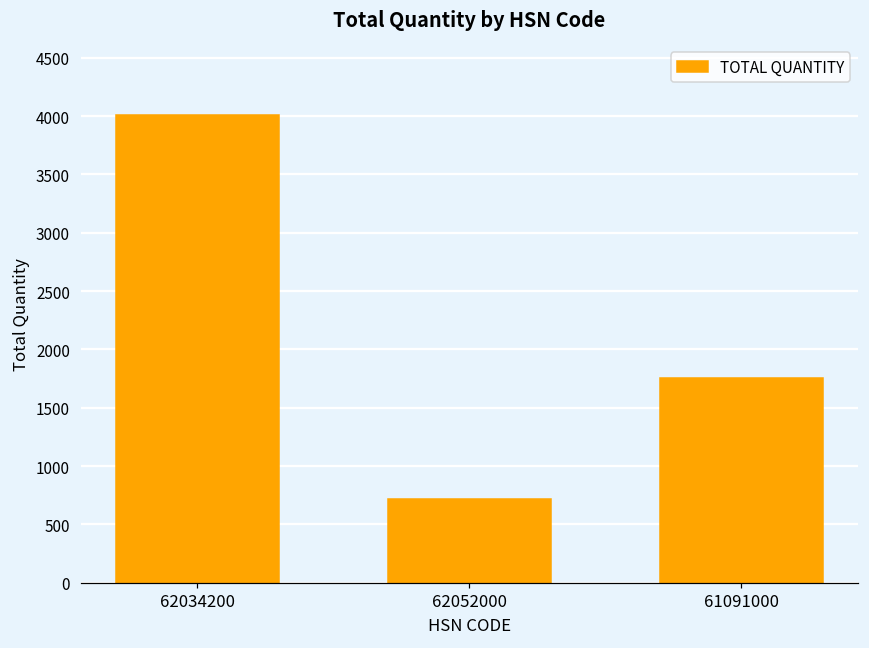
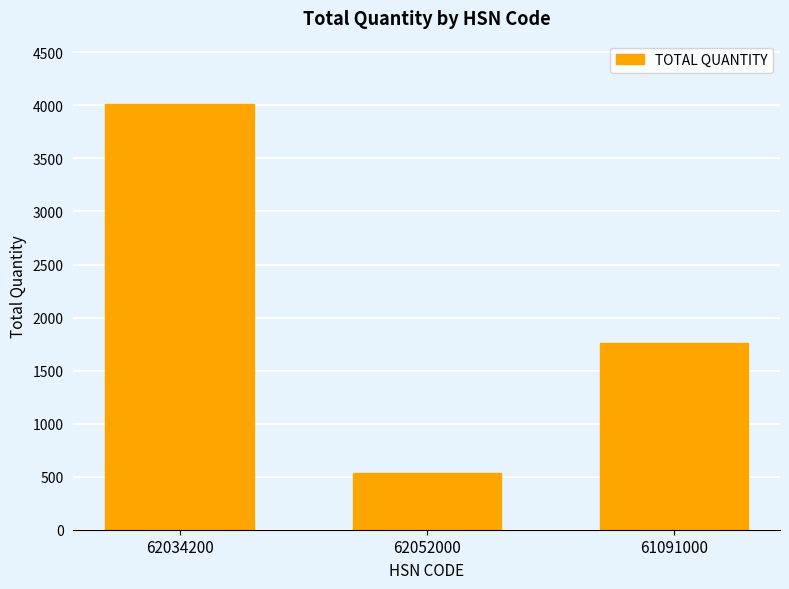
62052000: 720 -> 540
